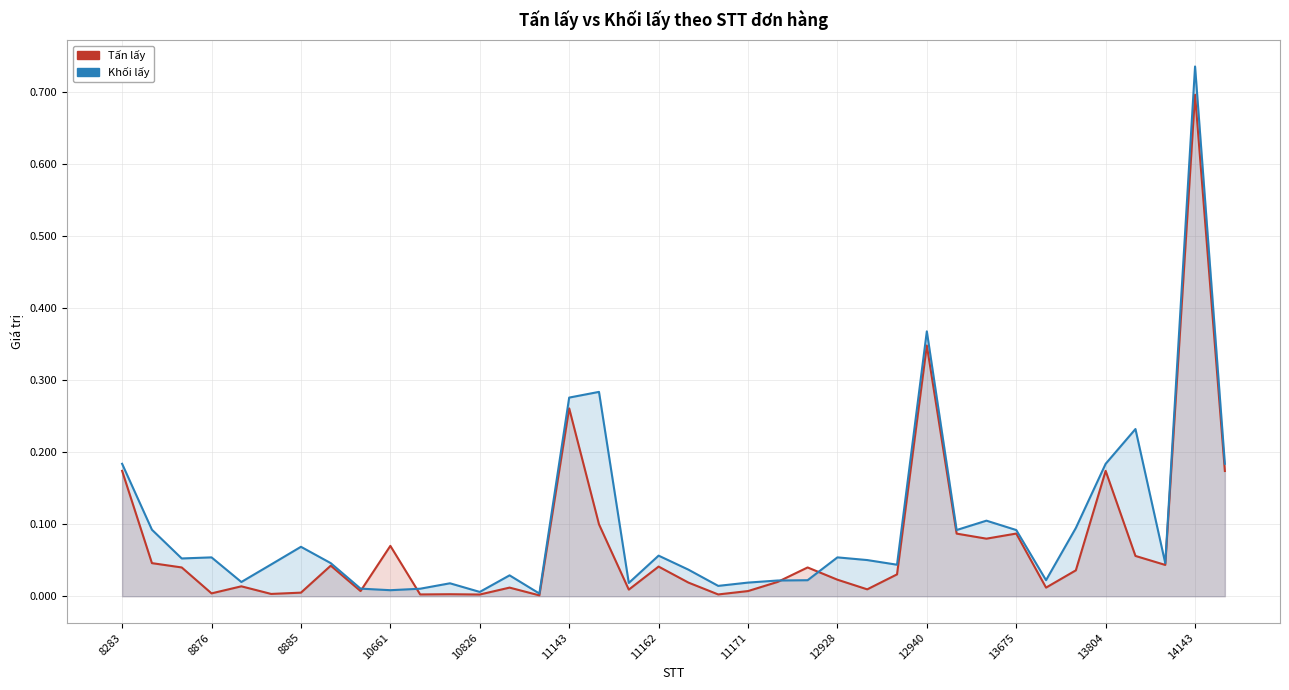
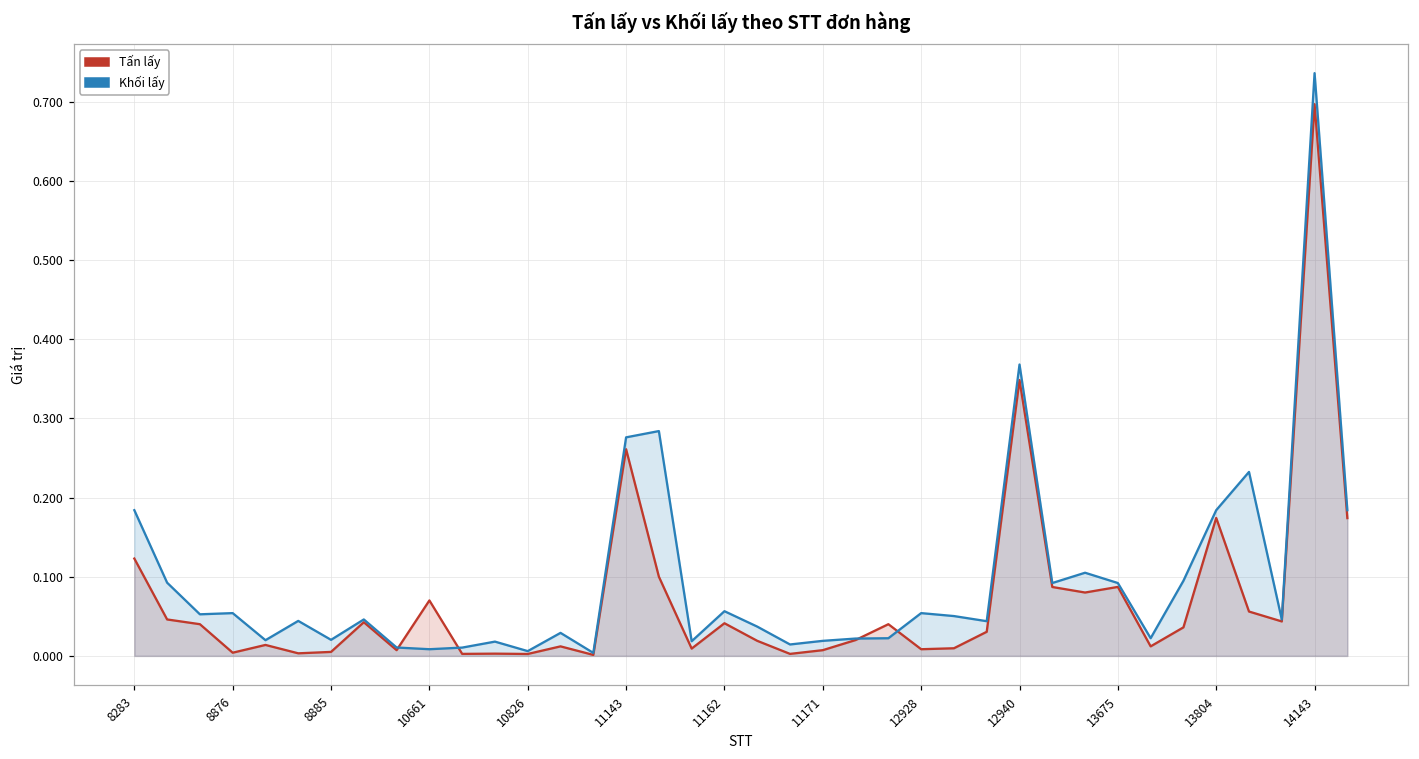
Tấn lấy, 8283: 0.17 -> 0.12
Khối lấy, 8885: 0.07 -> 0.02
Tấn lấy, 12928: 0.02 -> 0.01
